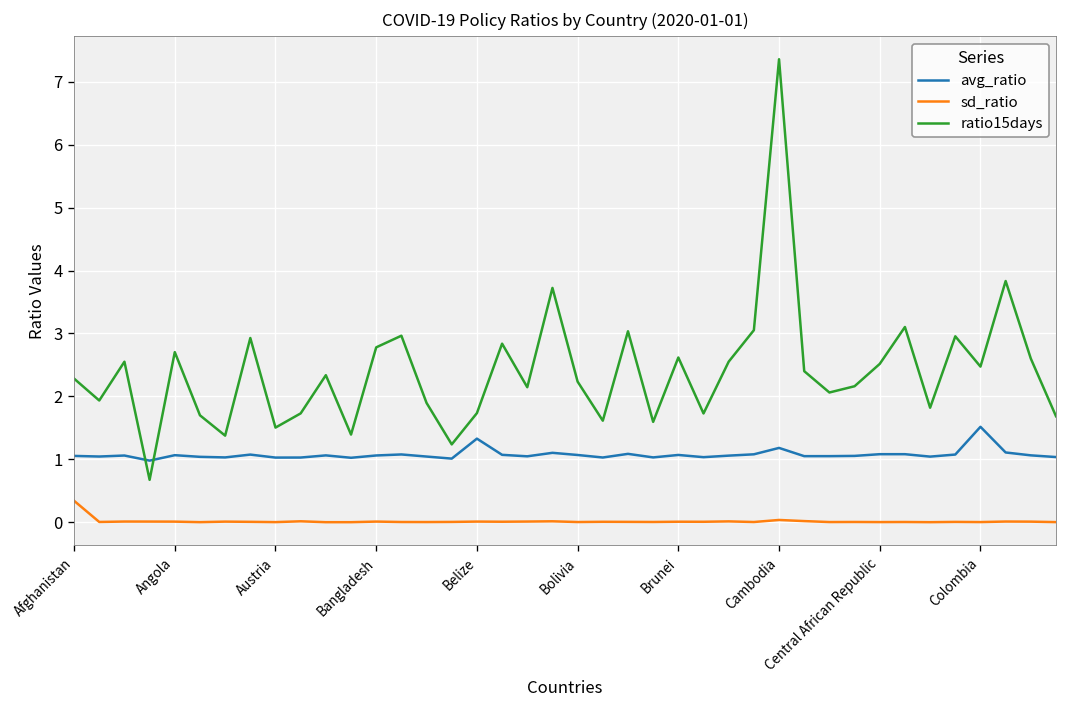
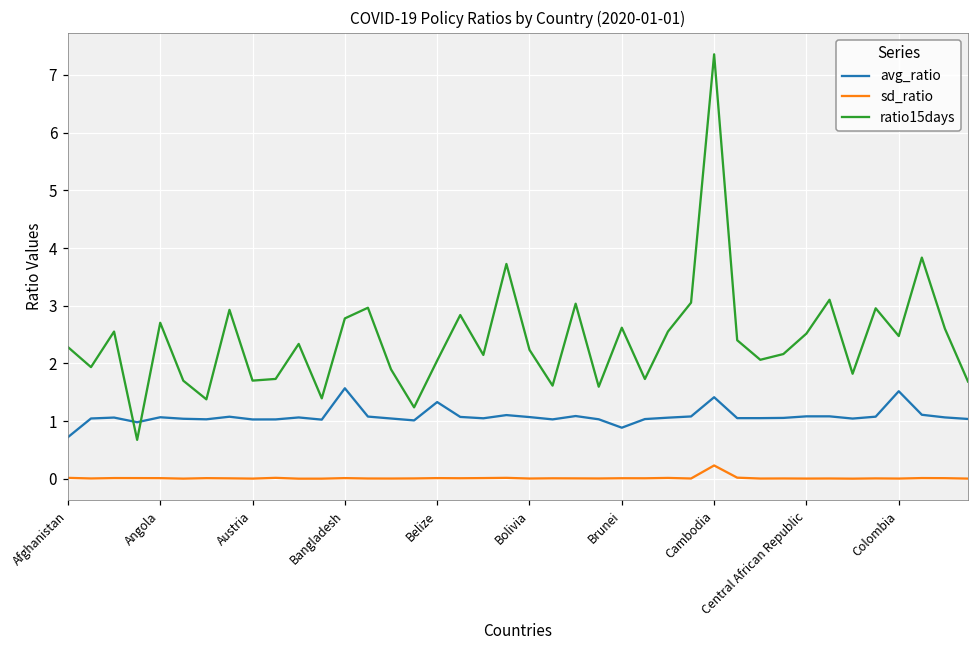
avg_ratio, Afghanistan: 1.1 -> 0.7
sd_ratio, Afghanistan: 0.3 -> 0.0
ratio15days, Austria: 1.5 -> 1.7
avg_ratio, Bangladesh: 1.1 -> 1.6
ratio15days, Belize: 1.7 -> 2.0
avg_ratio, Brunei: 1.1 -> 0.9
avg_ratio, Cambodia: 1.2 -> 1.4
sd_ratio, Cambodia: 0.0 -> 0.2
